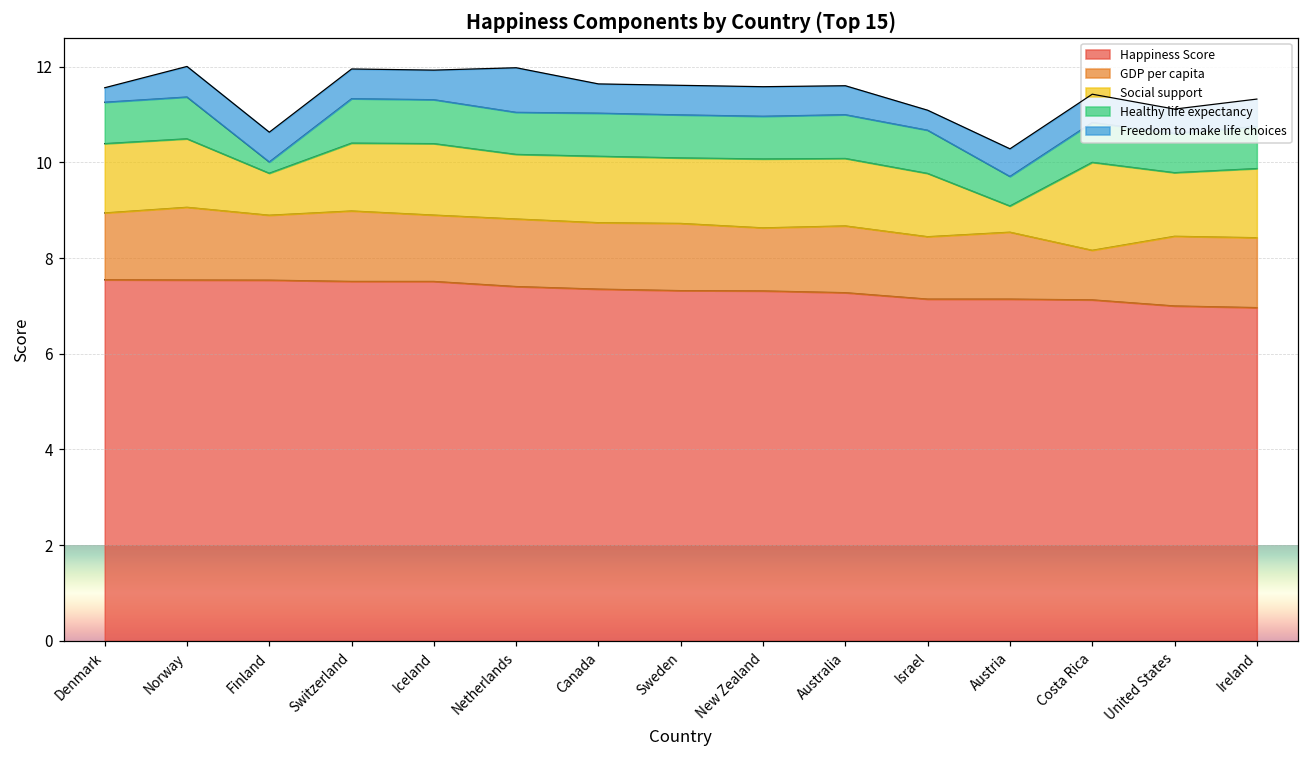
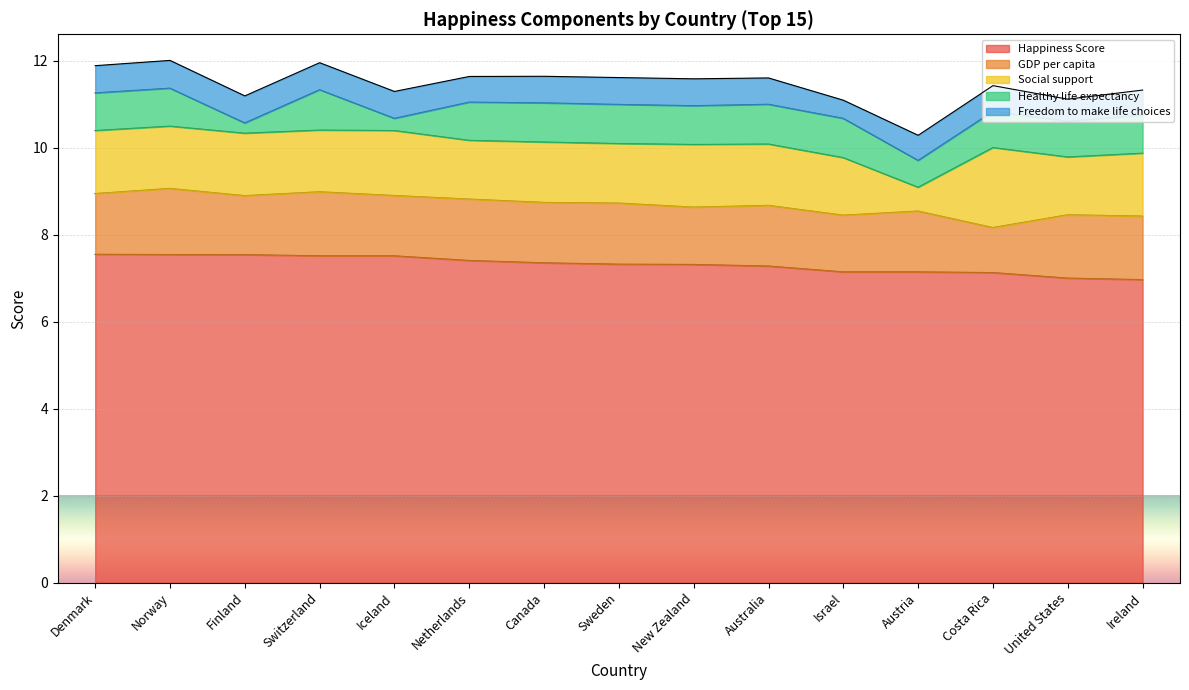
Freedom to make life choices, Denmark: 0.3 -> 0.6
Social support, Finland: 0.9 -> 1.4
Healthy life expectancy, Iceland: 0.9 -> 0.3
Freedom to make life choices, Netherlands: 0.9 -> 0.6
